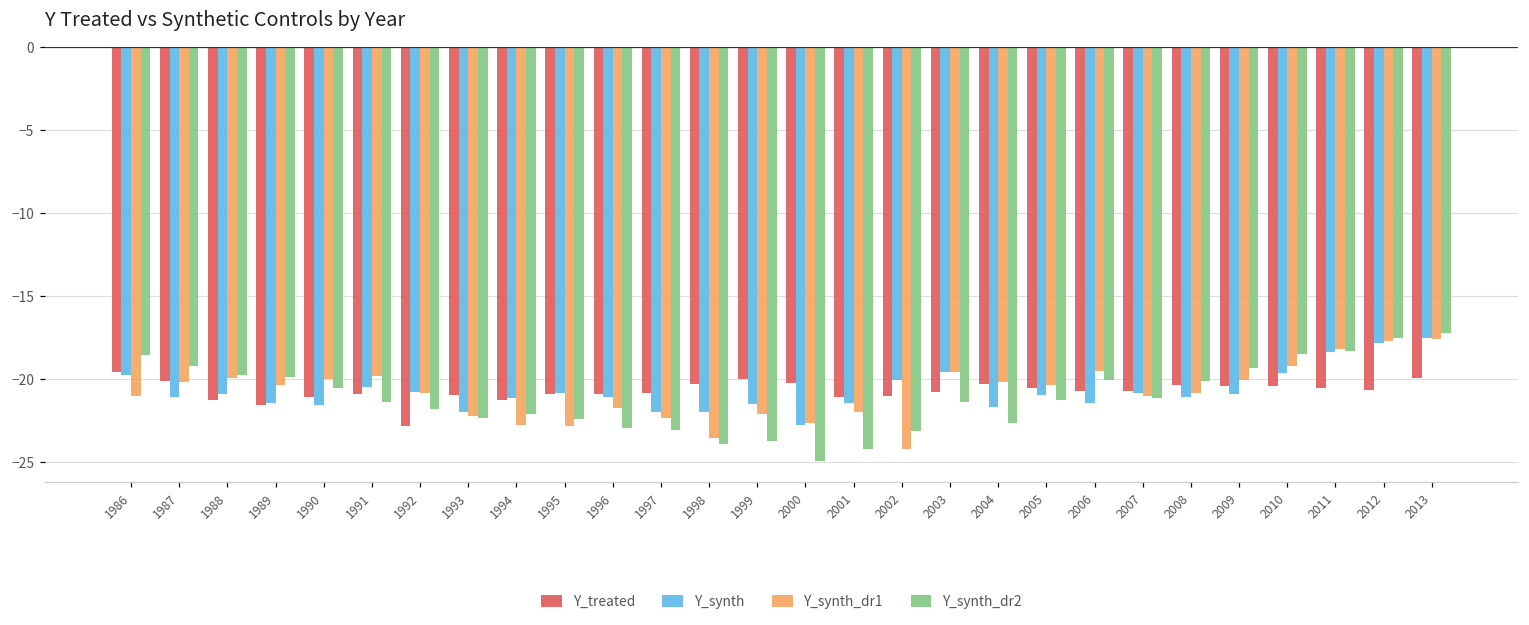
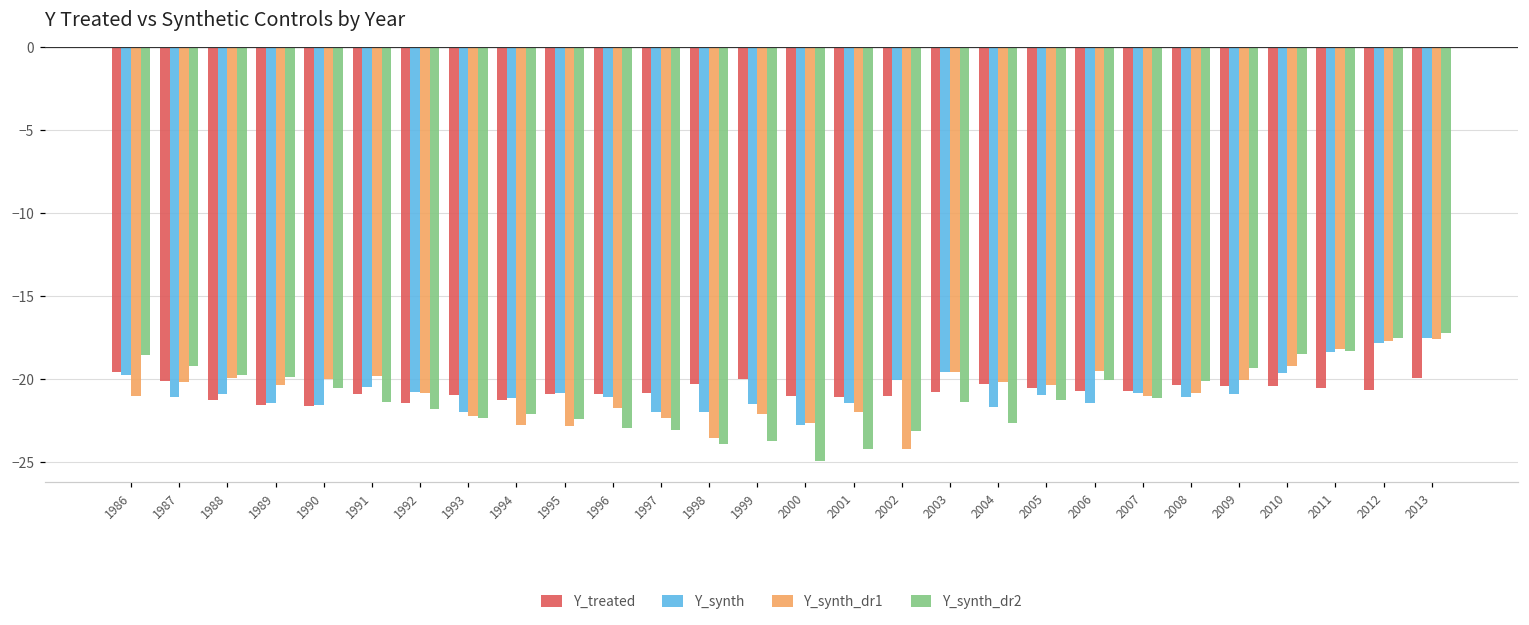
Y_treated, 1990: -21.1 -> -21.6
Y_treated, 1992: -22.8 -> -21.4
Y_treated, 2000: -20.2 -> -21.0
